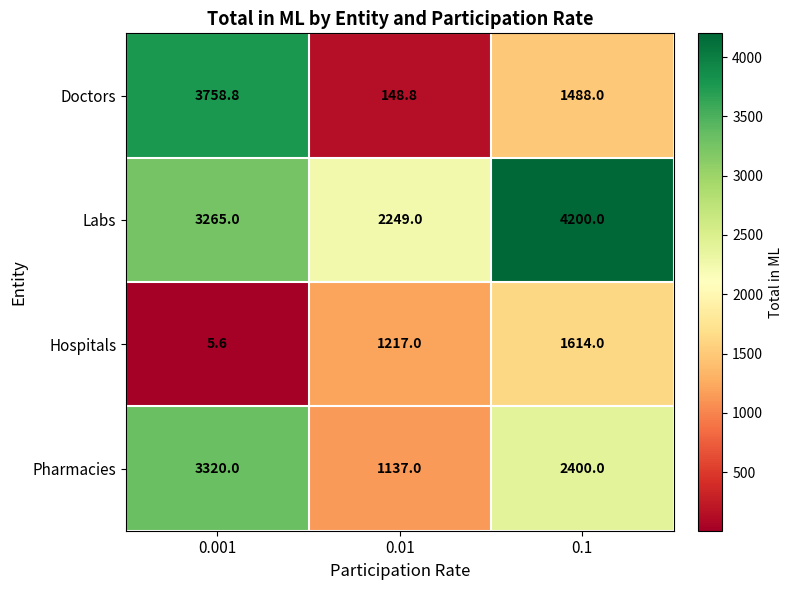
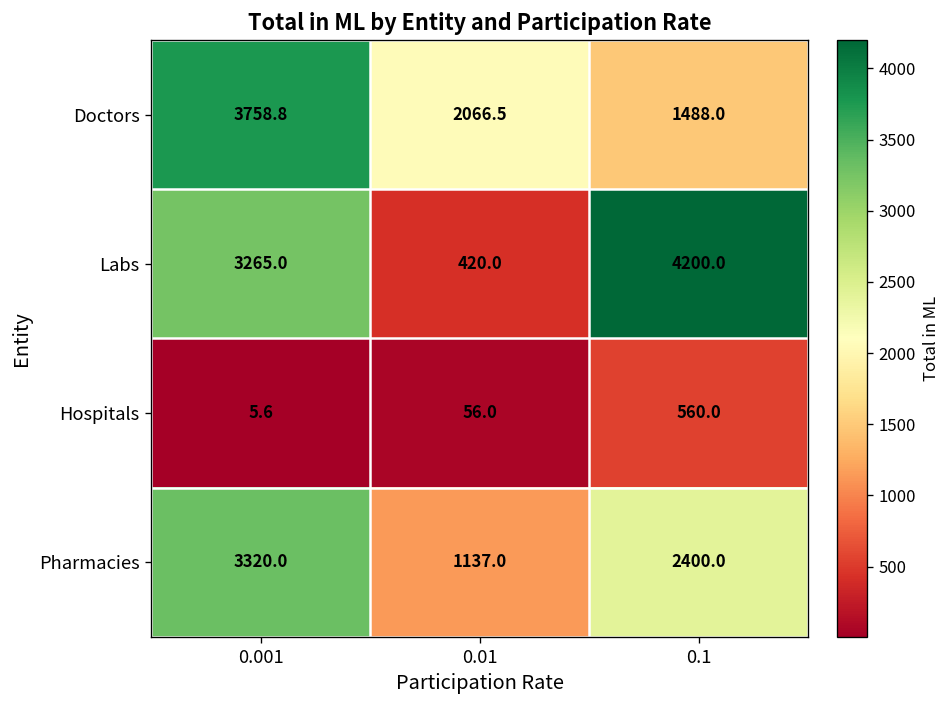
Doctors, 0.01: 148.8 -> 2066.5
Labs, 0.01: 2249.0 -> 420.0
Hospitals, 0.01: 1217.0 -> 56.0
Hospitals, 0.1: 1614.0 -> 560.0
